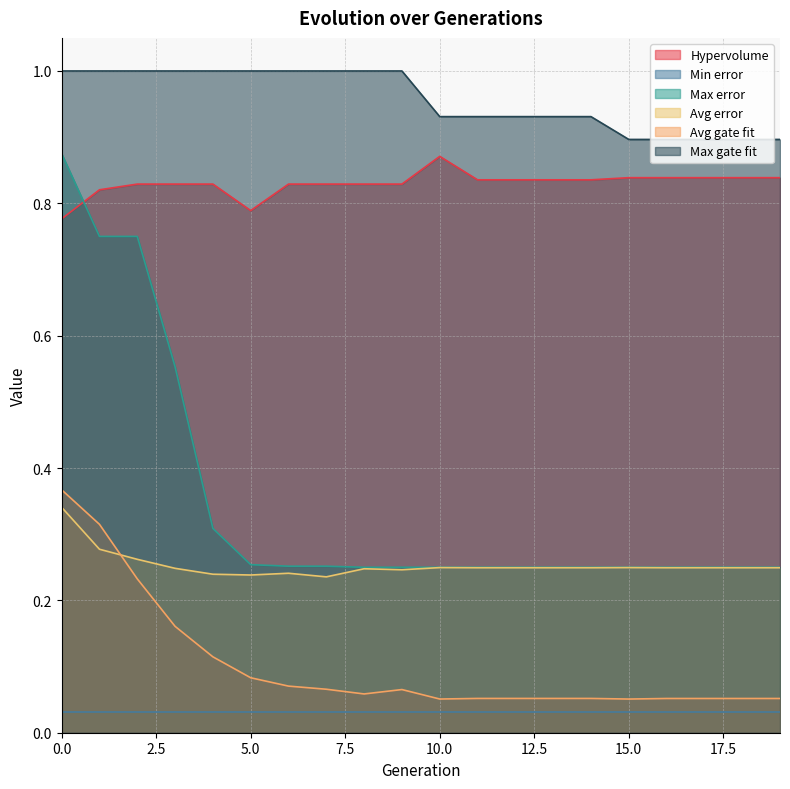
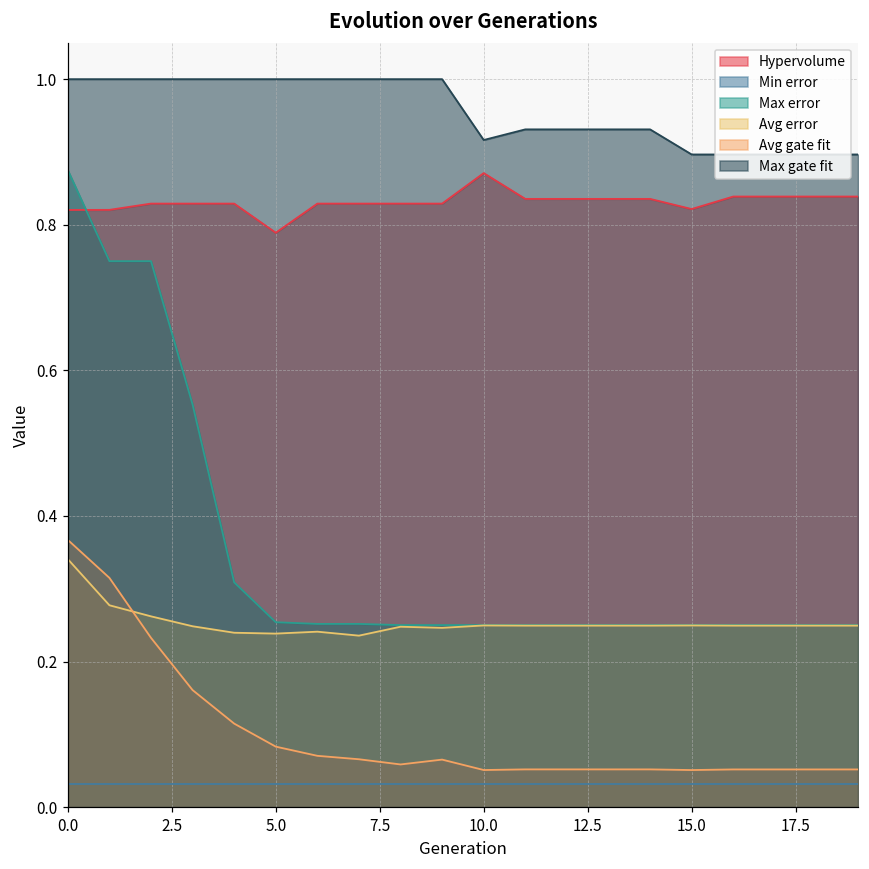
Hypervolume, 0.0: 0.78 -> 0.82
Max gate fit, 10.0: 0.93 -> 0.92
Hypervolume, 15.0: 0.84 -> 0.82
